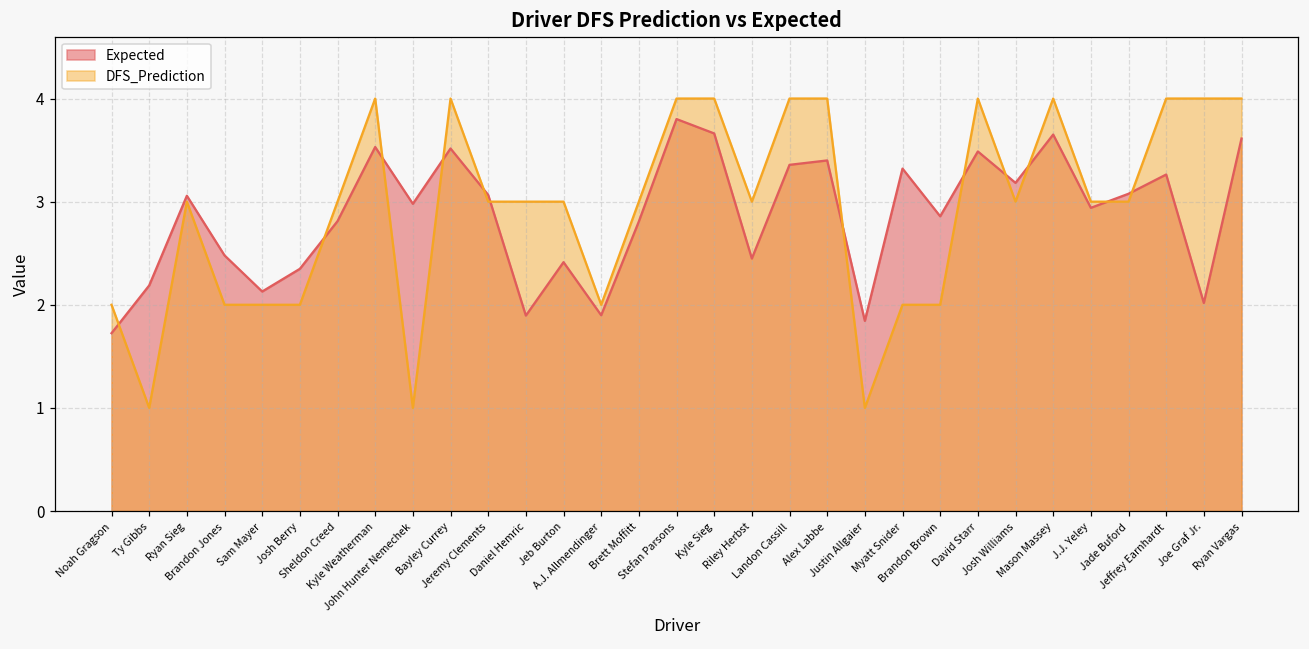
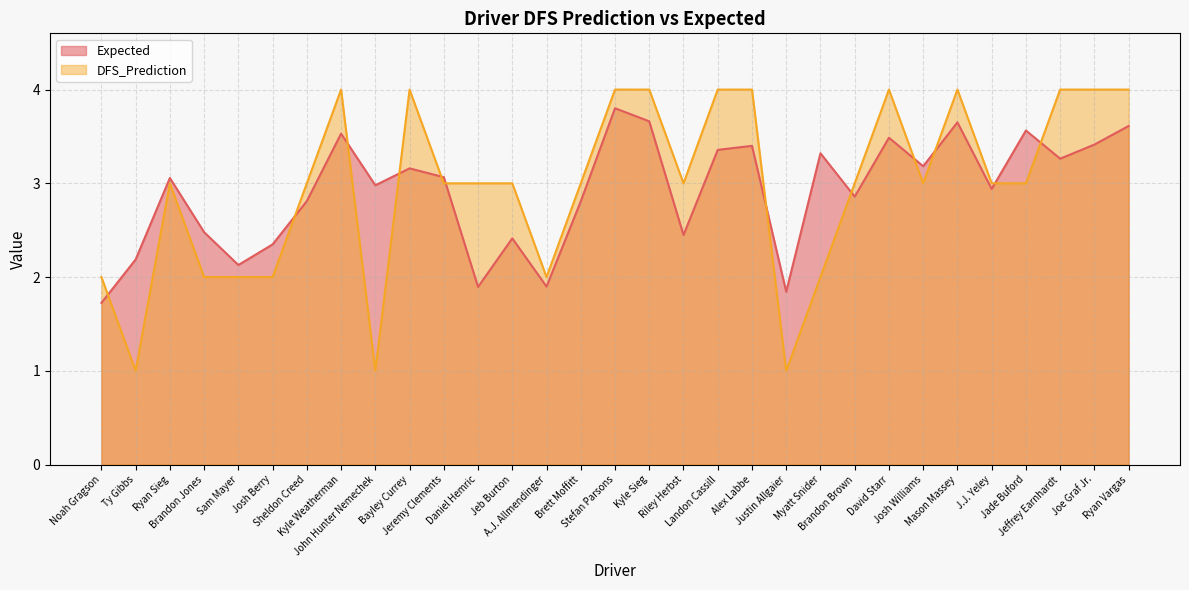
Expected, Bayley Currey: 3.5 -> 3.2
DFS_Prediction, Brandon Brown: 2 -> 3
Expected, Jade Buford: 3.1 -> 3.6
Expected, Joe Graf Jr.: 2.0 -> 3.4
